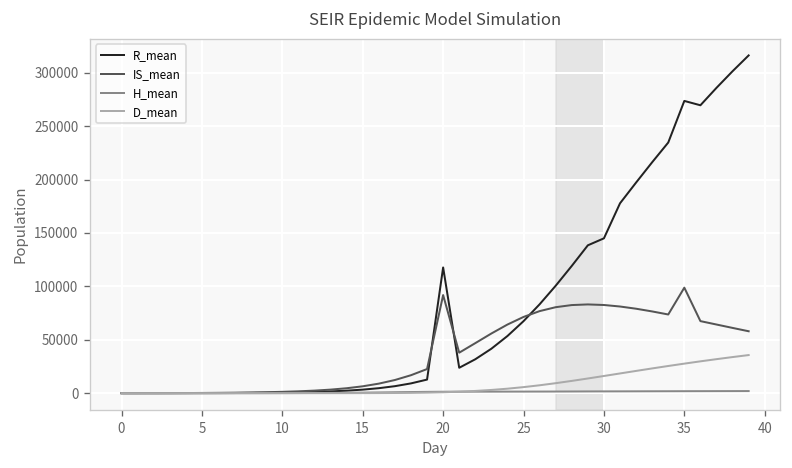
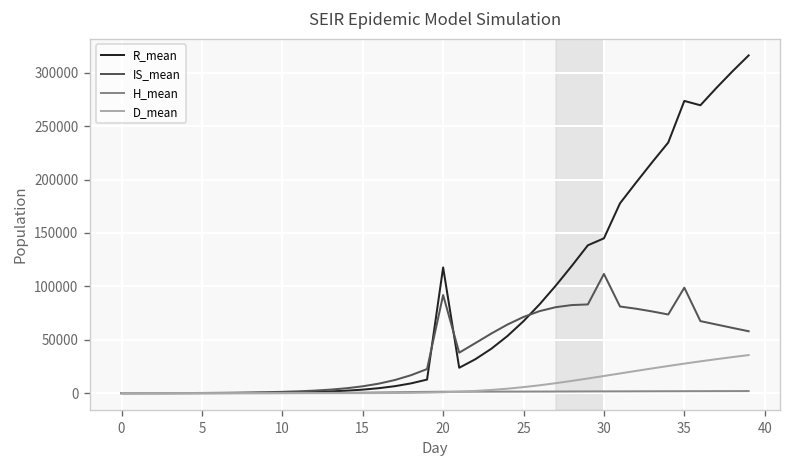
IS_mean, 30: 80000 -> 110000
